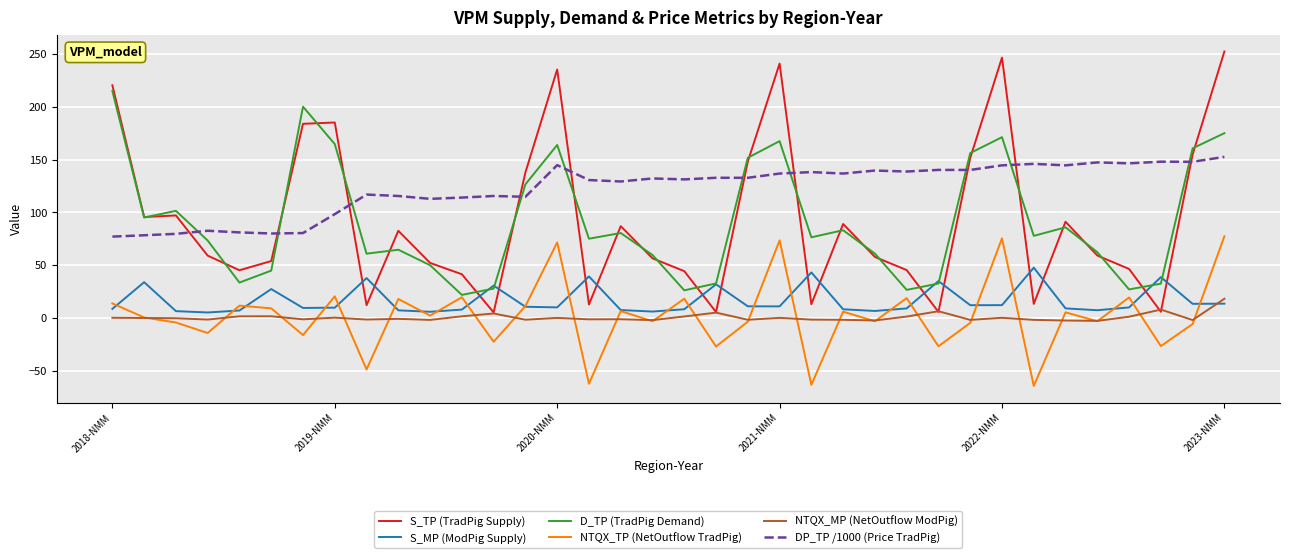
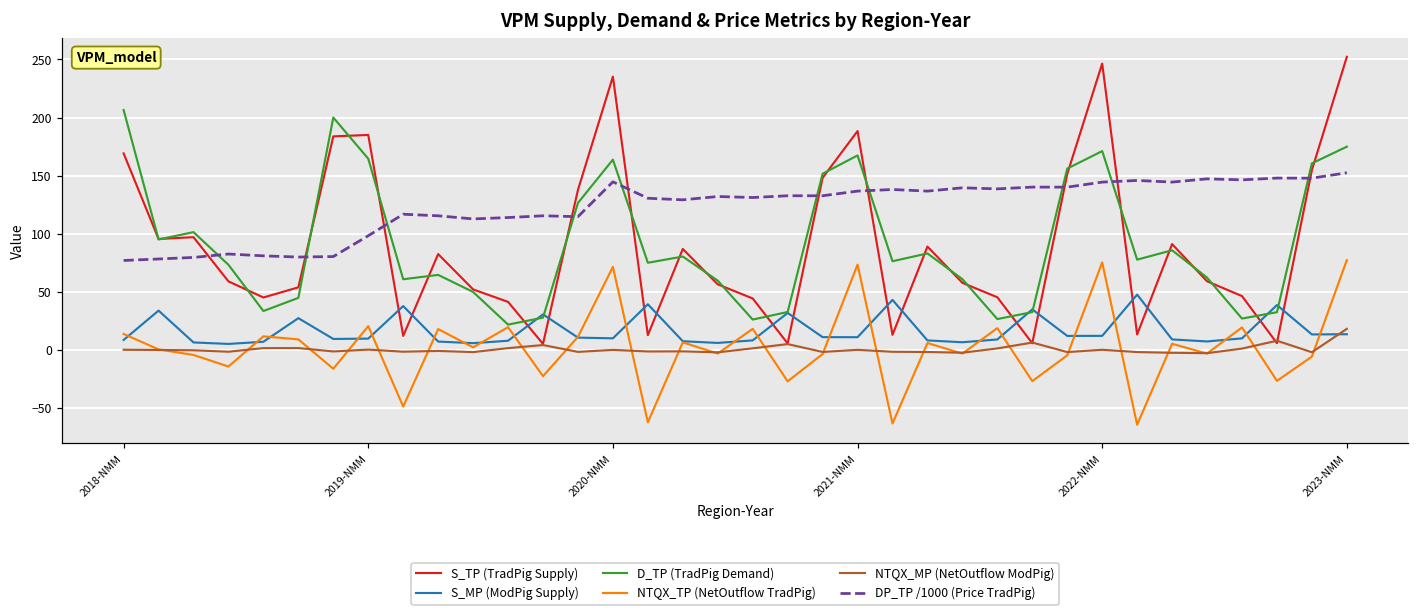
S_TP (TradPig Supply), 2018-NMM: 220 -> 169
D_TP (TradPig Demand), 2018-NMM: 215 -> 207
S_TP (TradPig Supply), 2021-NMM: 241 -> 188
